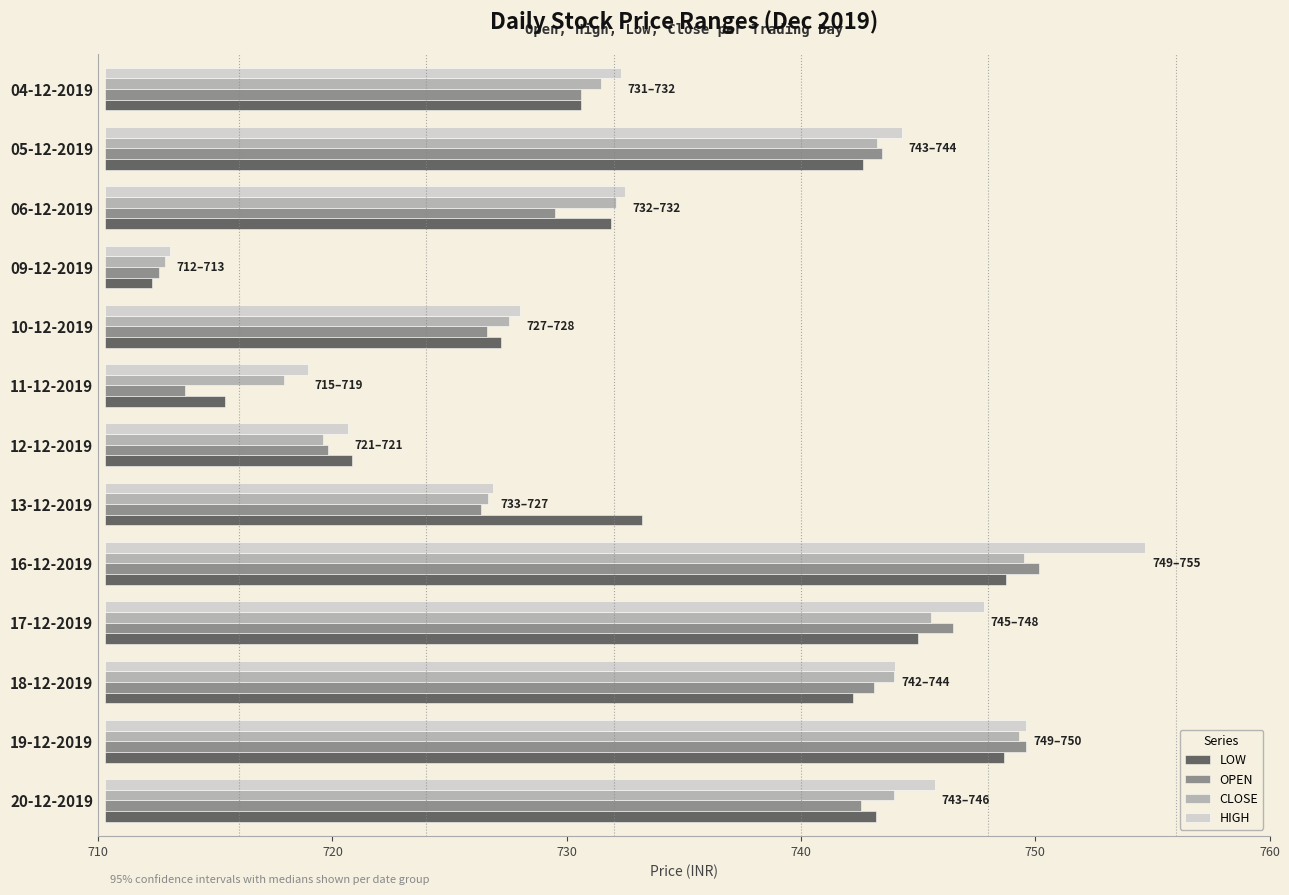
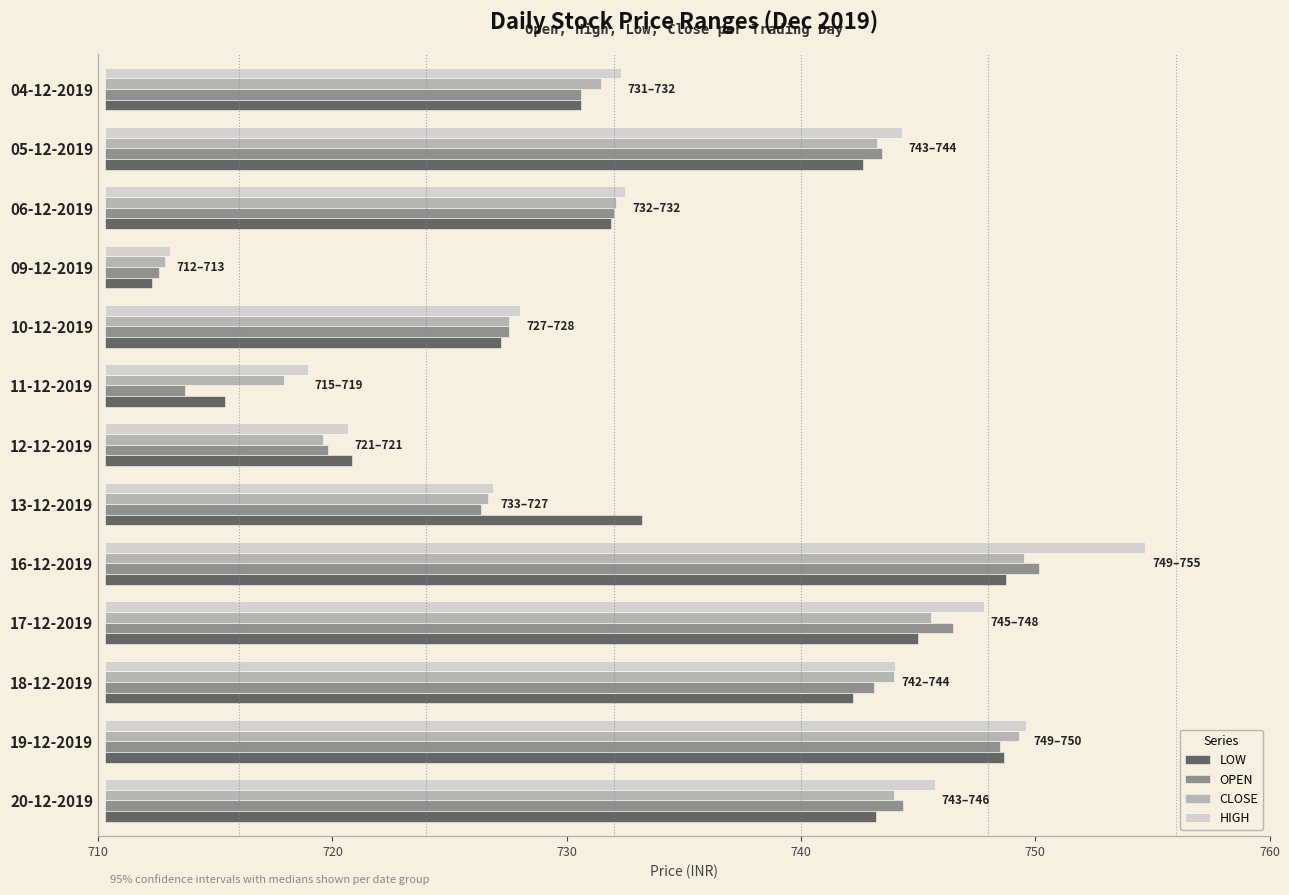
OPEN, 06-12-2019: 729.5 -> 732.0
OPEN, 10-12-2019: 726.6 -> 727.6
OPEN, 19-12-2019: 749.6 -> 748.5
OPEN, 20-12-2019: 742.6 -> 744.4
